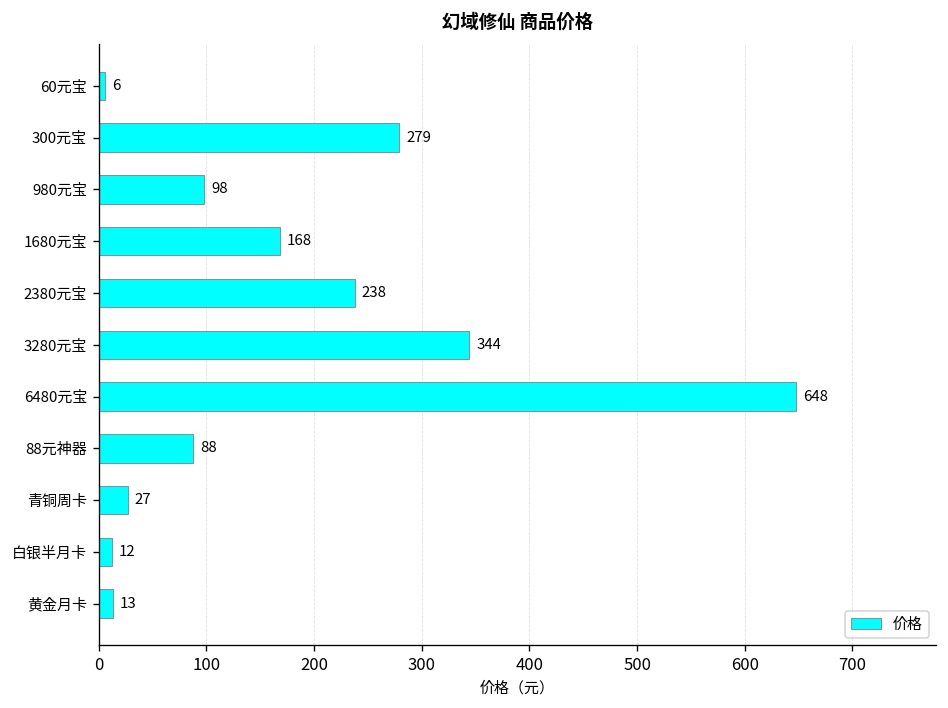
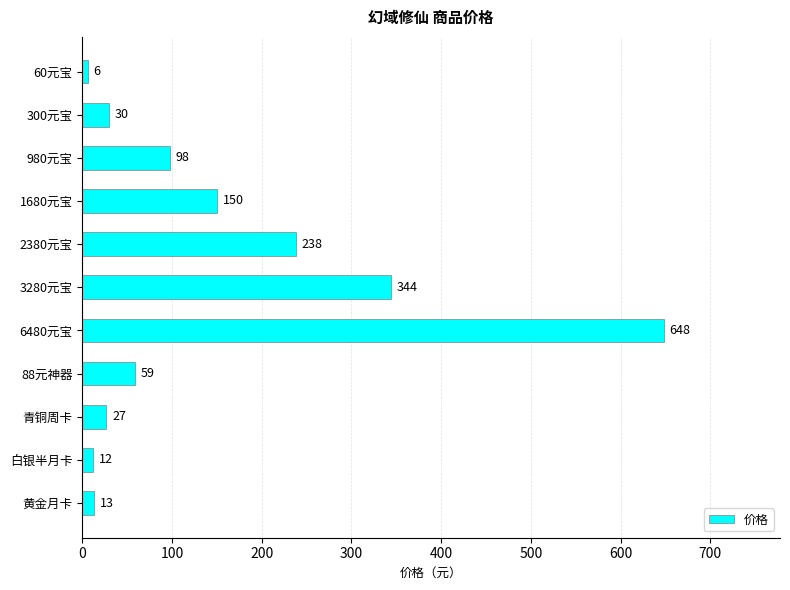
300元宝: 279 -> 30
1680元宝: 168 -> 150
88元神器: 88 -> 59
